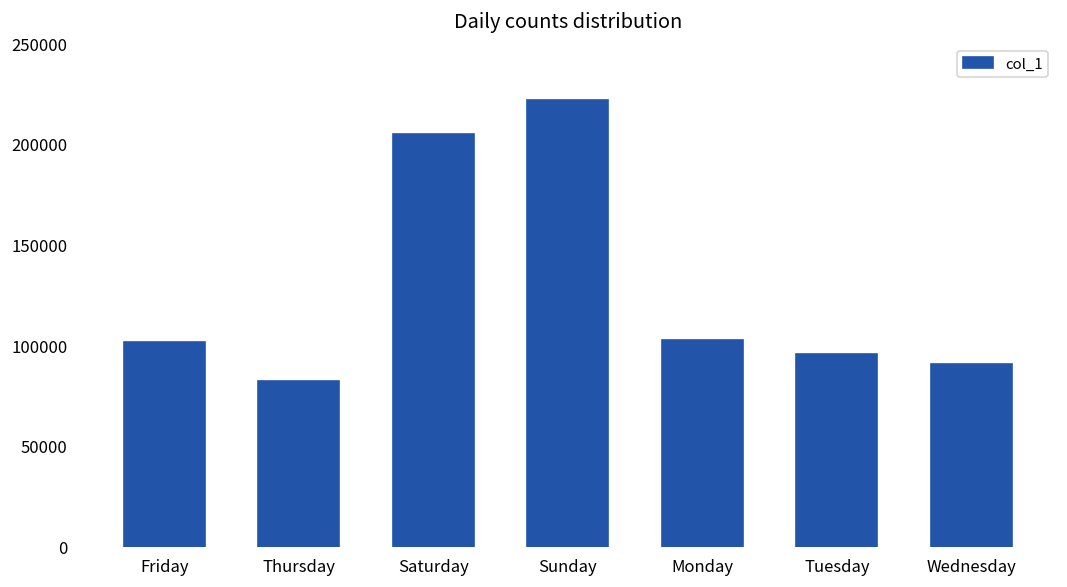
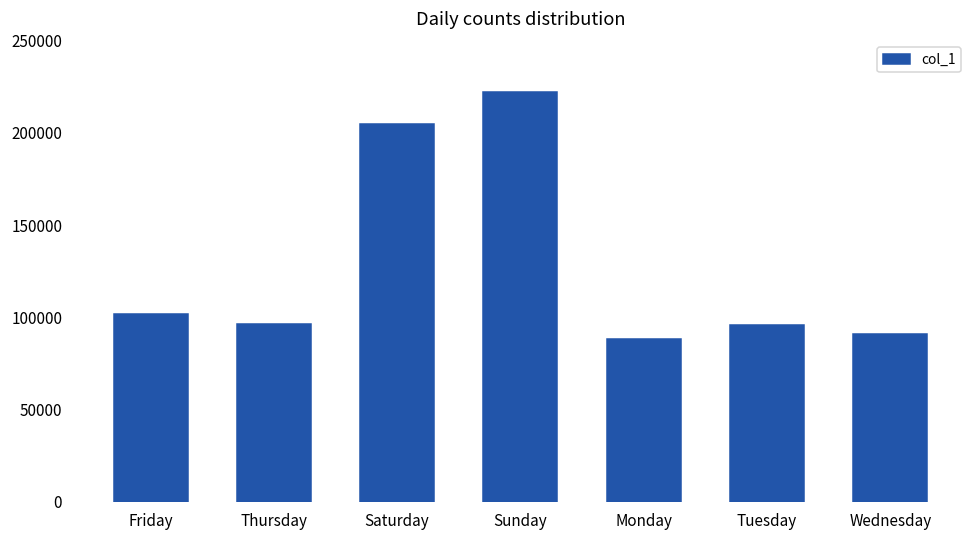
Thursday: 82000 -> 96000
Monday: 103000 -> 88000
